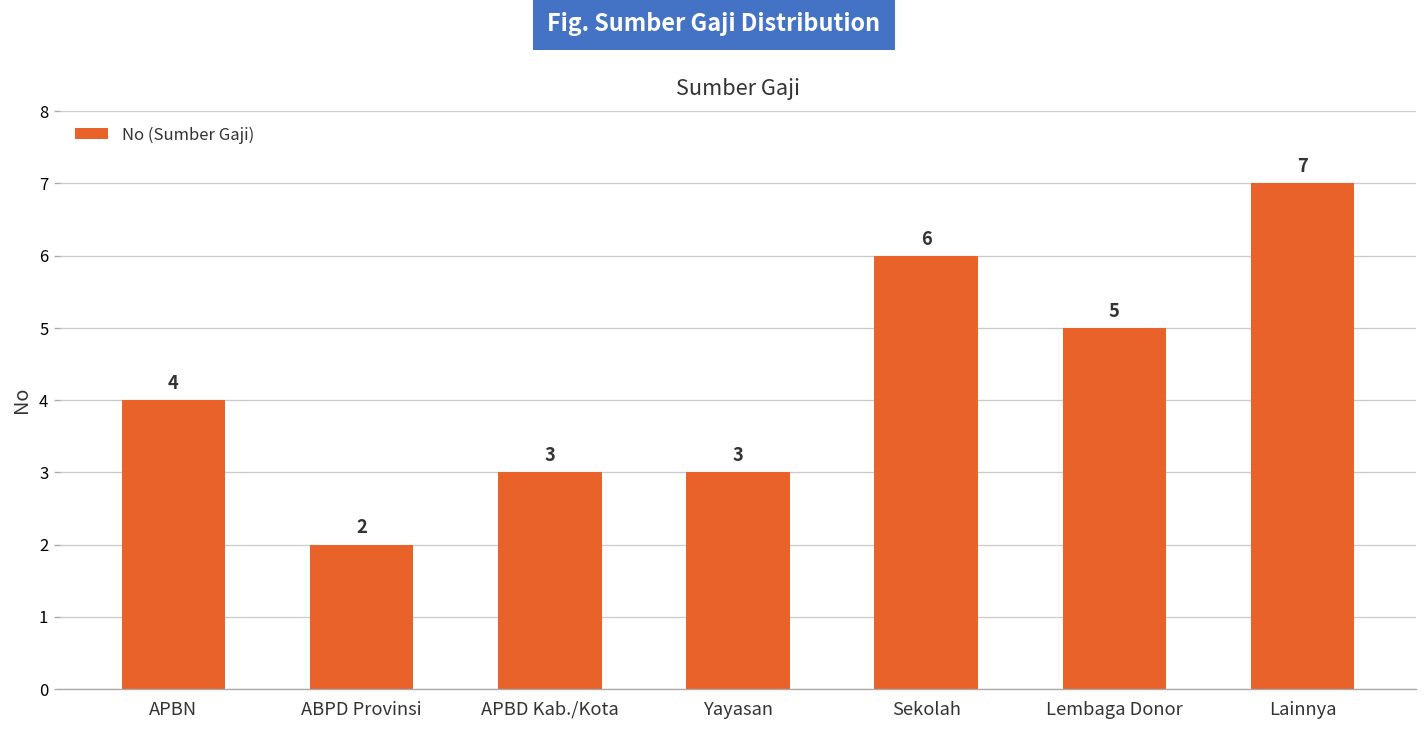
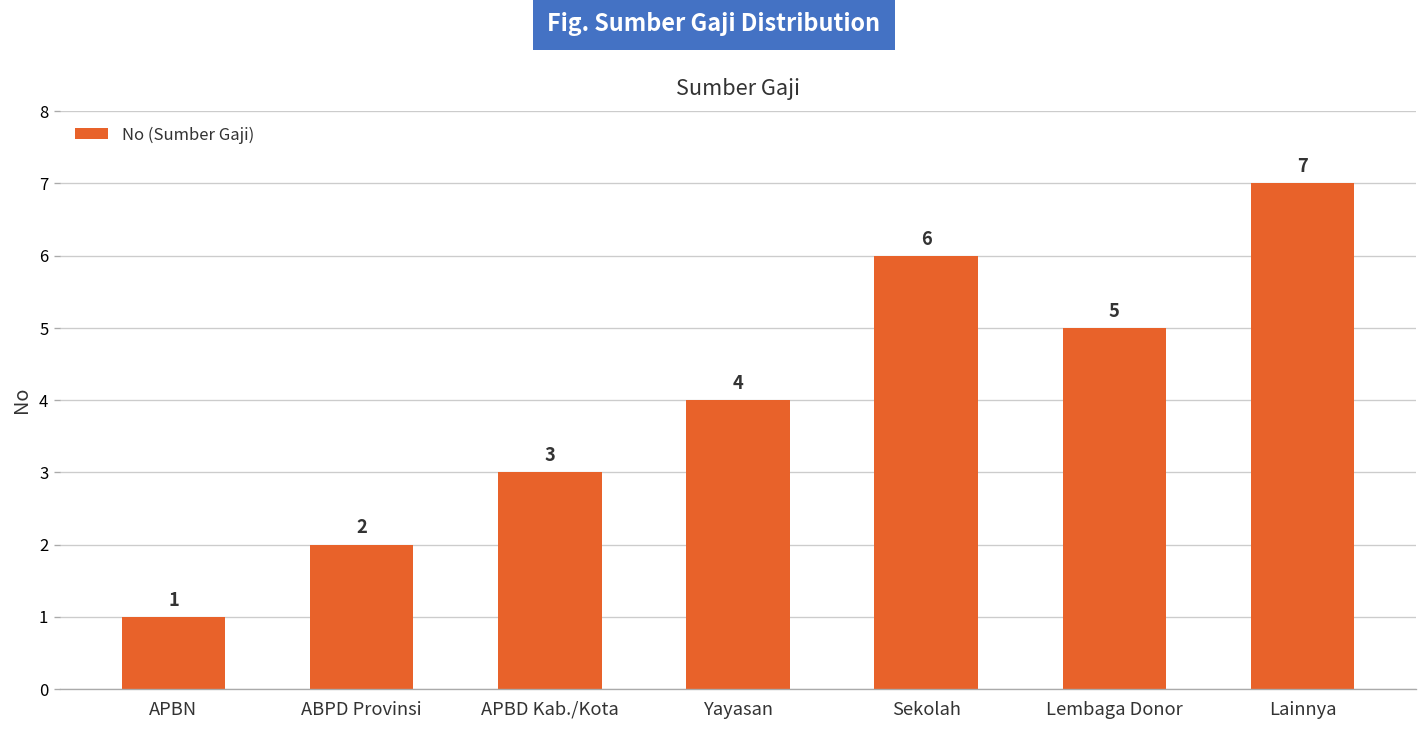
APBN: 4 -> 1
Yayasan: 3 -> 4
